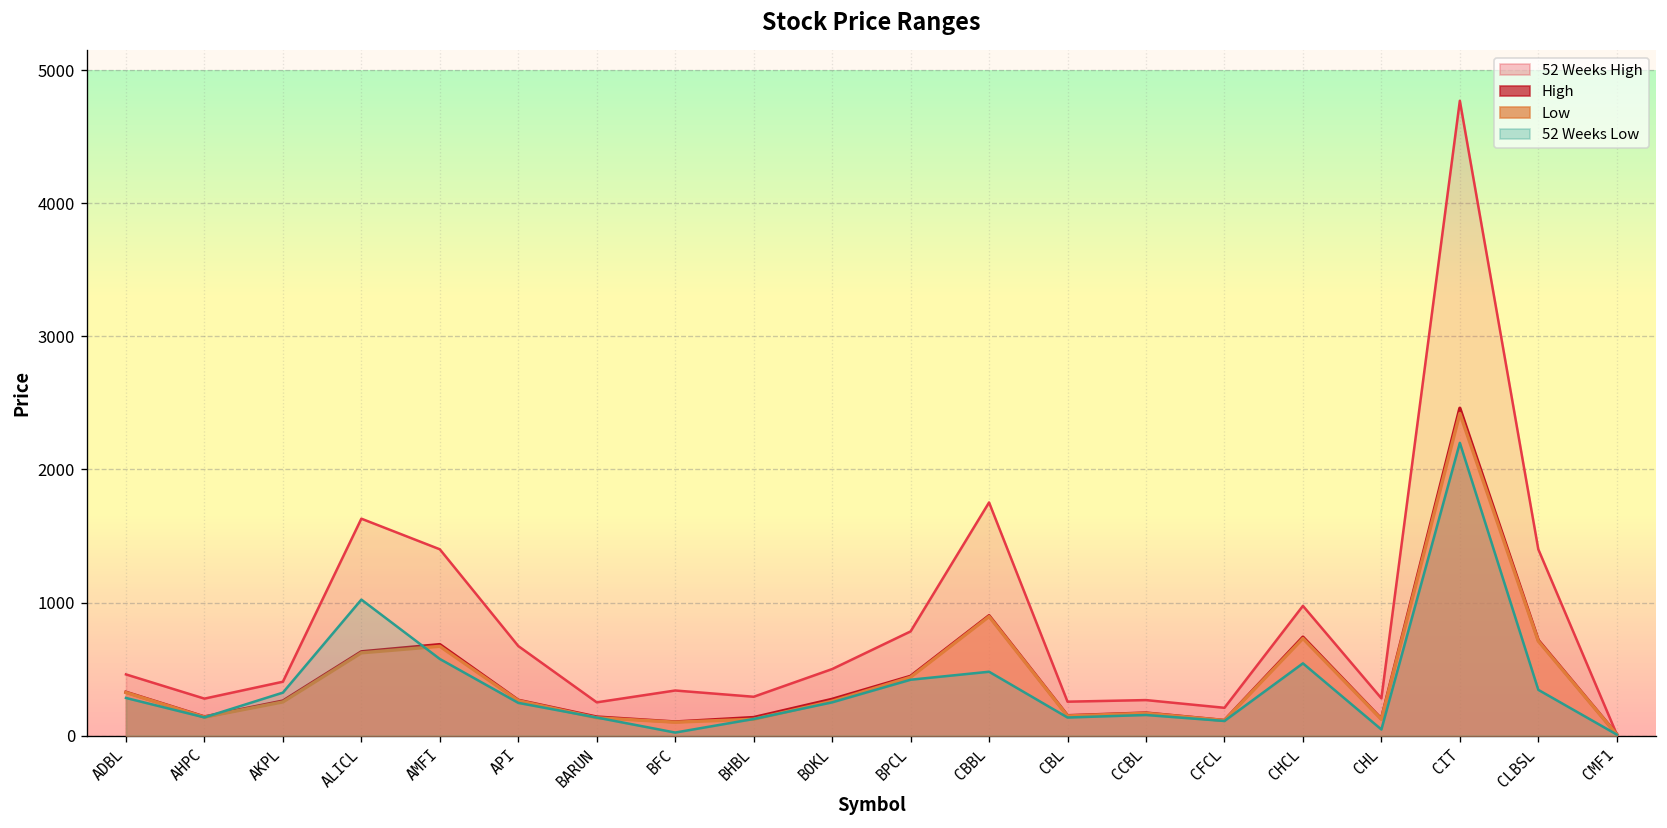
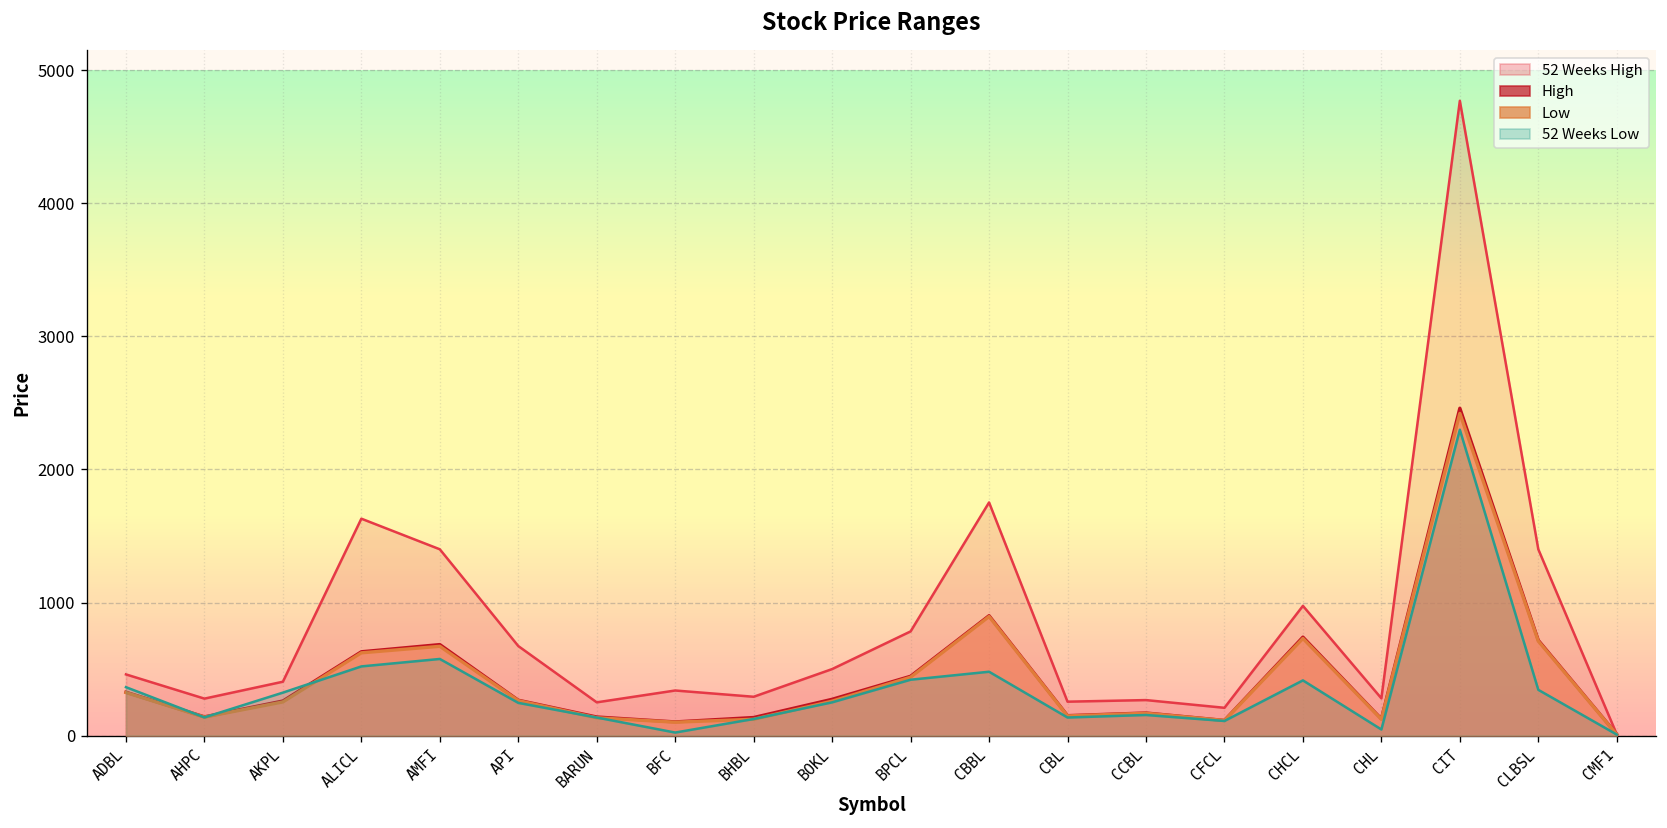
52 Weeks Low, ADBL: 280 -> 360
52 Weeks Low, ALICL: 1020 -> 520
52 Weeks Low, CHCL: 540 -> 420
52 Weeks Low, CIT: 2200 -> 2300
